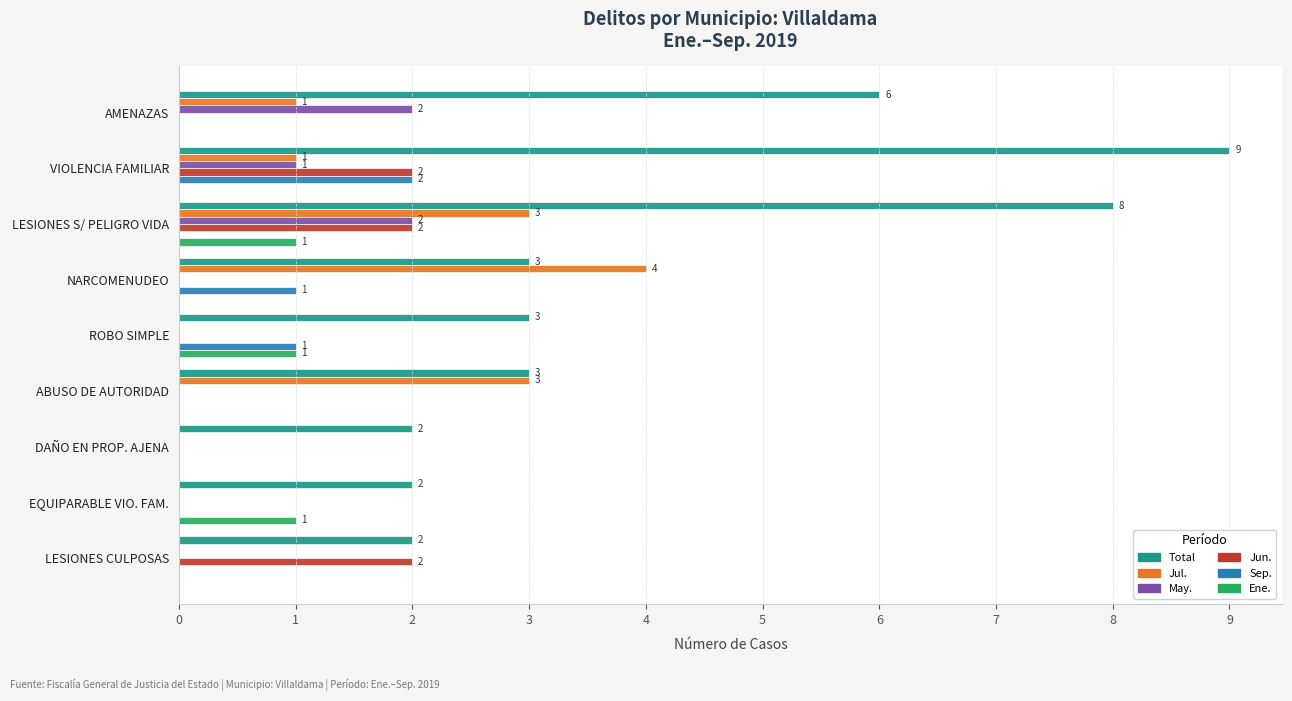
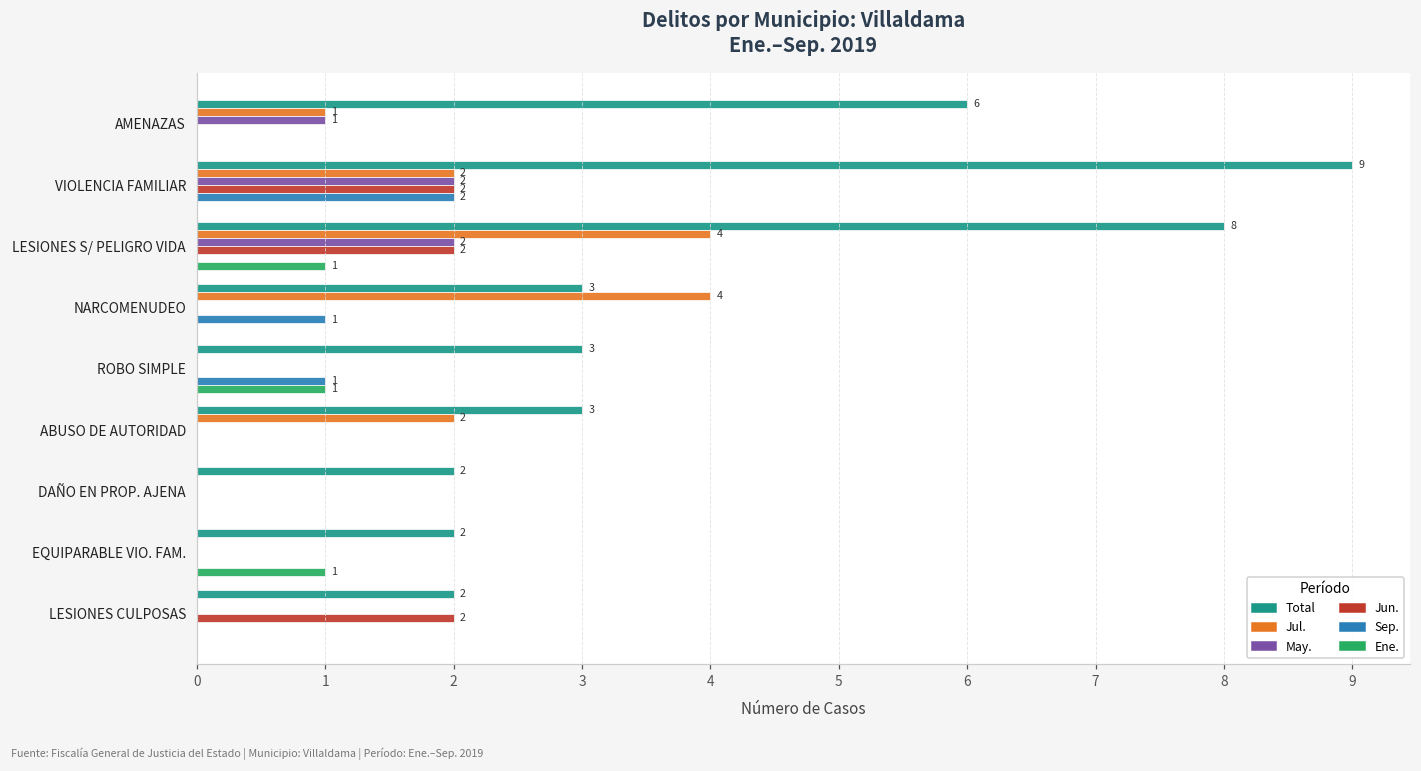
May., AMENAZAS: 2 -> 1
Jul., VIOLENCIA FAMILIAR: 1 -> 2
May., VIOLENCIA FAMILIAR: 1 -> 2
Jul., LESIONES S/ PELIGRO VIDA: 3 -> 4
Jul., ABUSO DE AUTORIDAD: 3 -> 2
